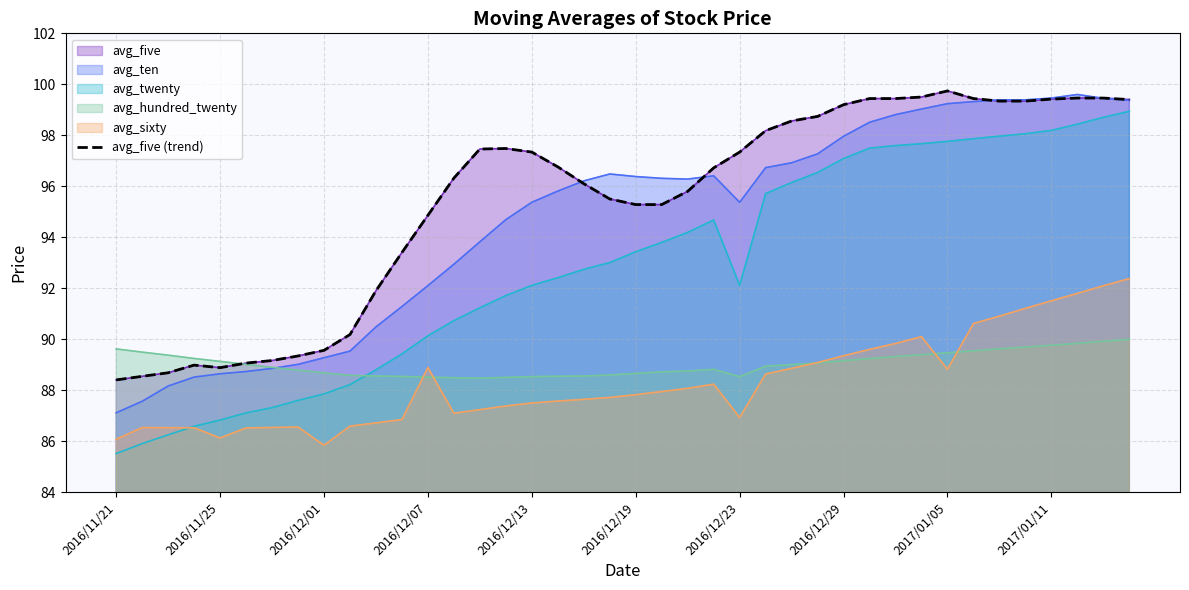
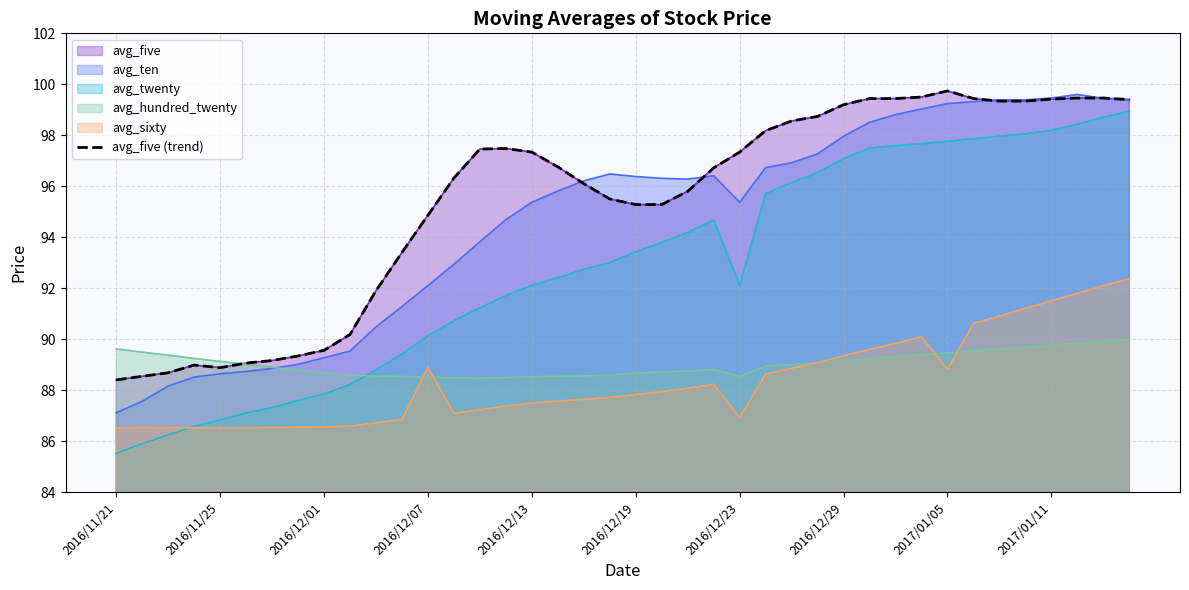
avg_sixty, 2016/11/21: 86.1 -> 86.5
avg_sixty, 2016/11/25: 86.1 -> 86.5
avg_sixty, 2016/12/01: 85.8 -> 86.6
